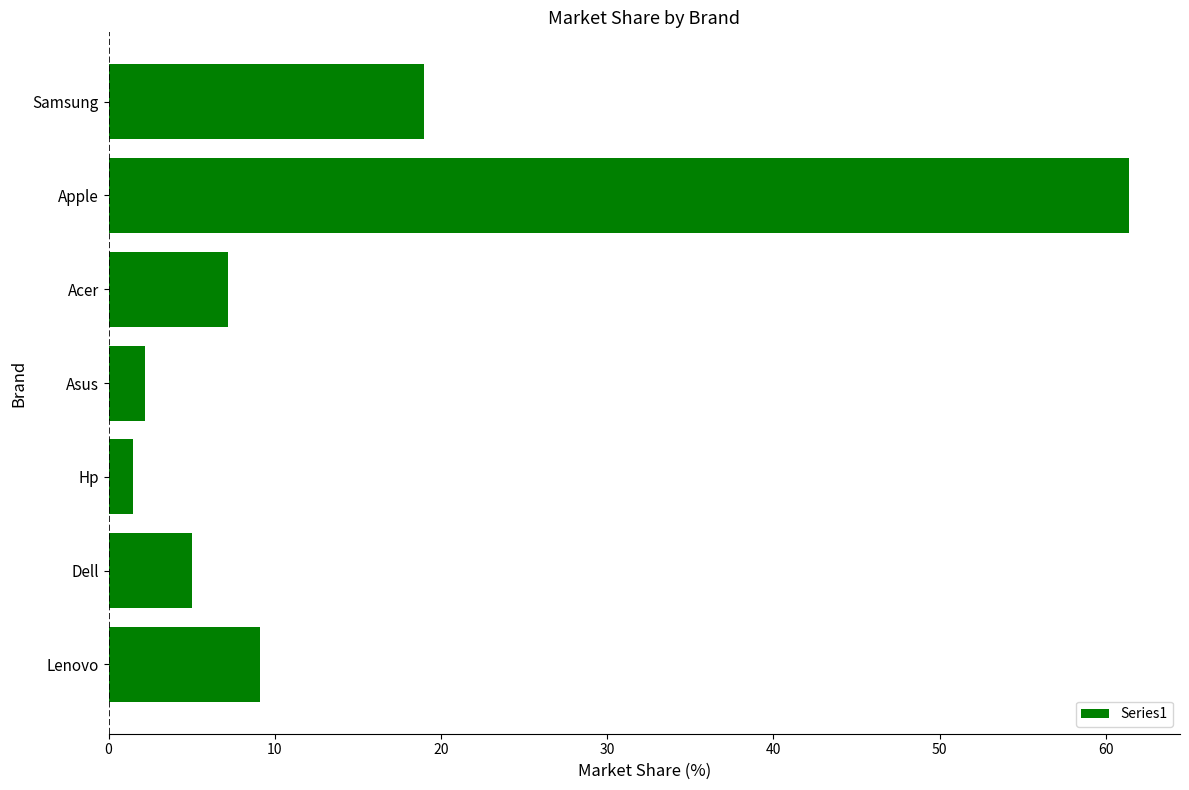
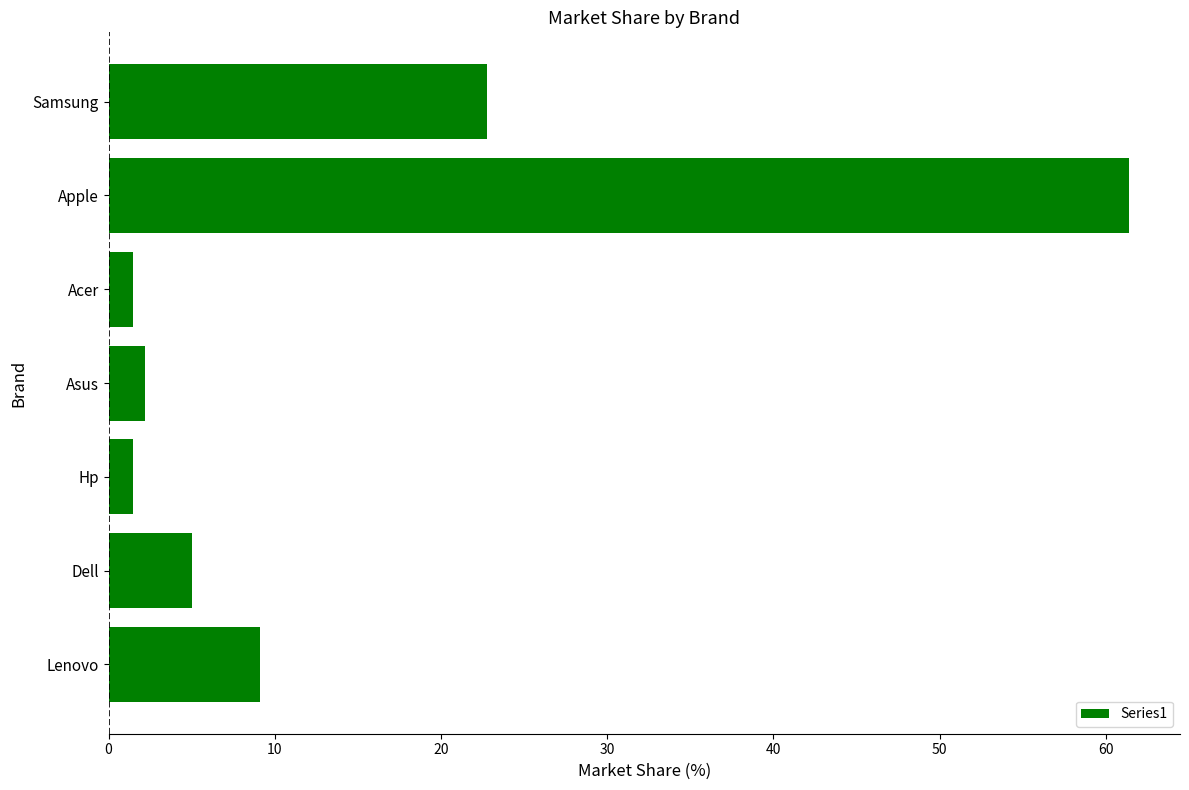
Samsung: 19.0 -> 22.8
Acer: 7.2 -> 1.5
